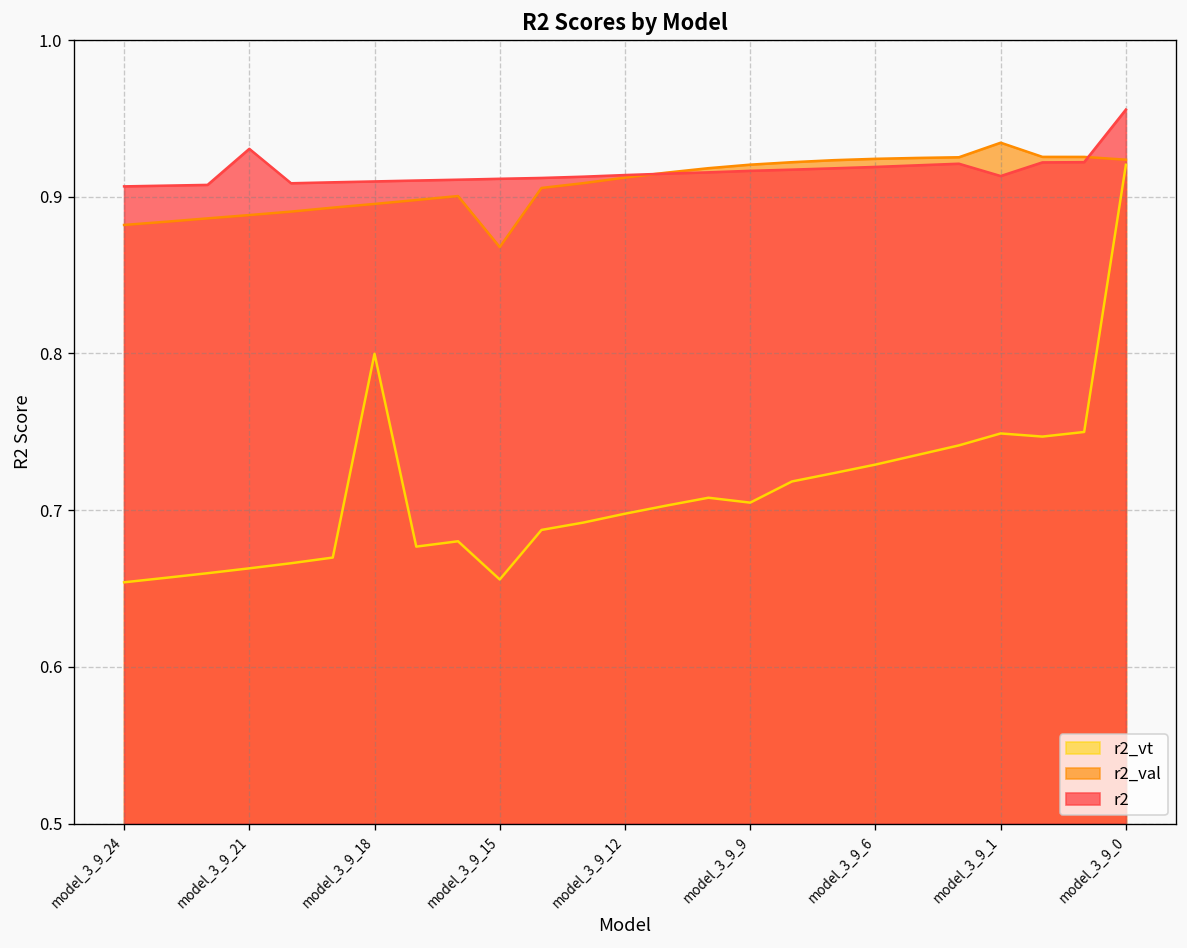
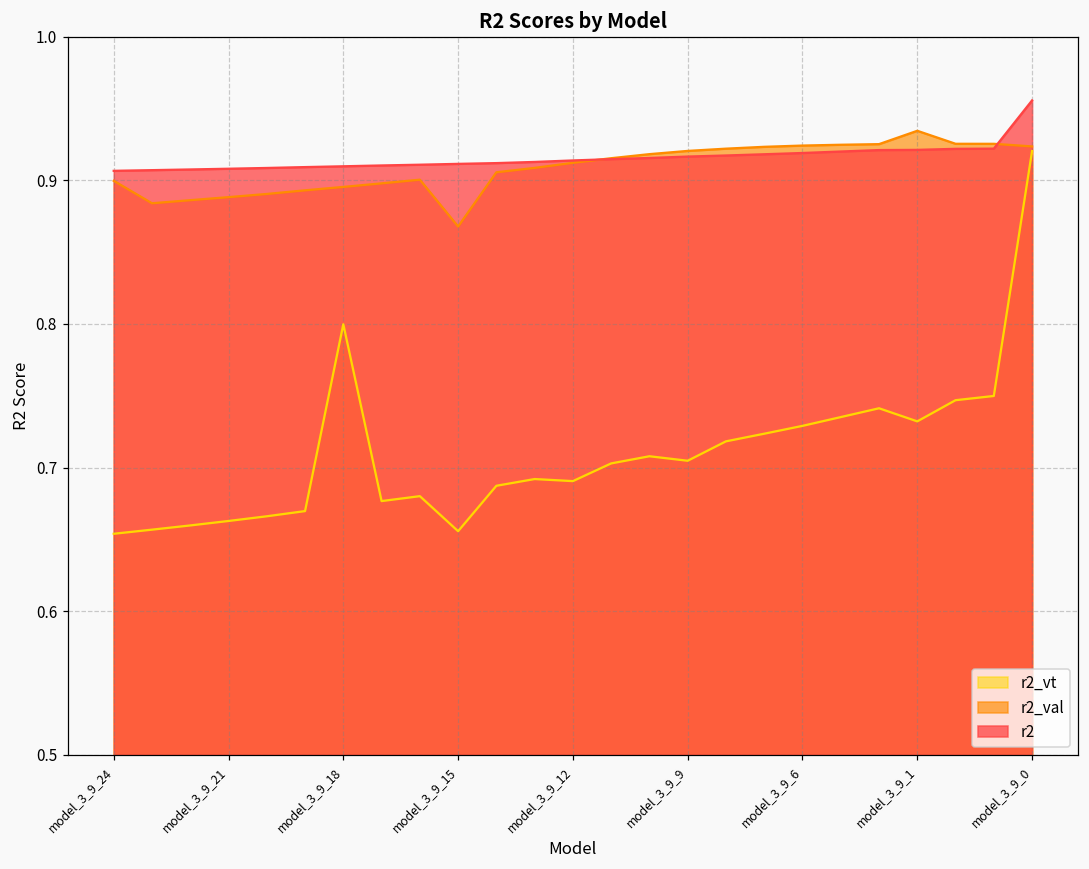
r2_val, model_3_9_24: 0.882 -> 0.900
r2, model_3_9_21: 0.931 -> 0.908
r2_vt, model_3_9_12: 0.698 -> 0.691
r2_vt, model_3_9_1: 0.749 -> 0.732
r2, model_3_9_1: 0.913 -> 0.921
